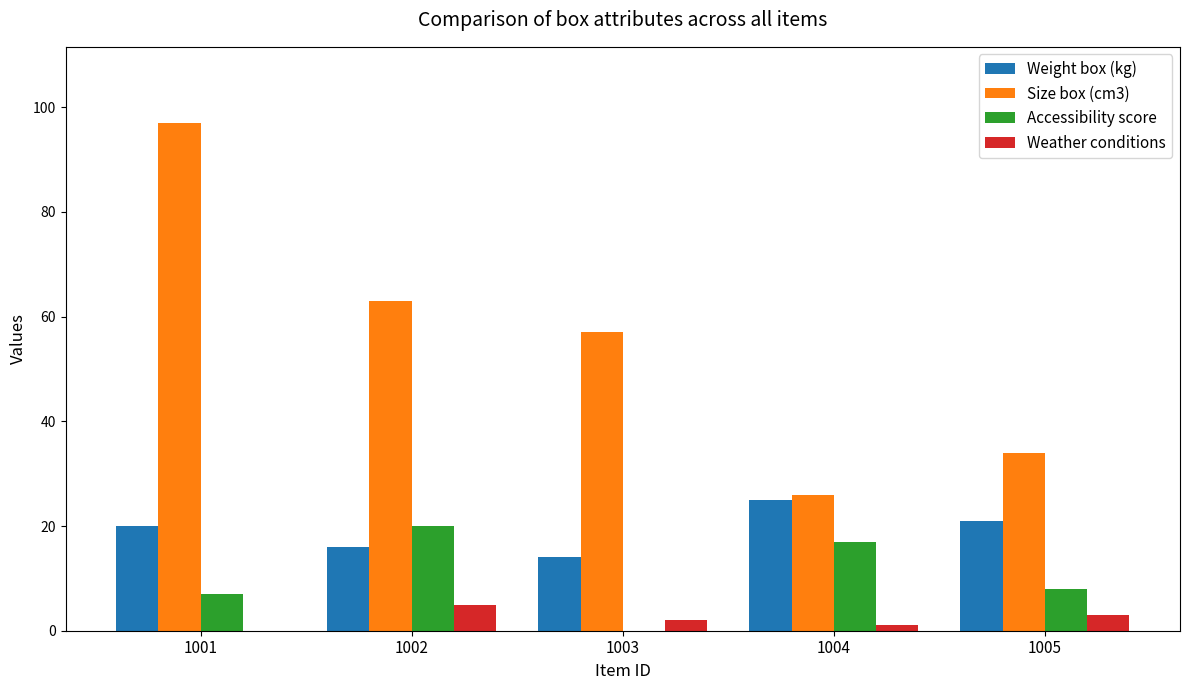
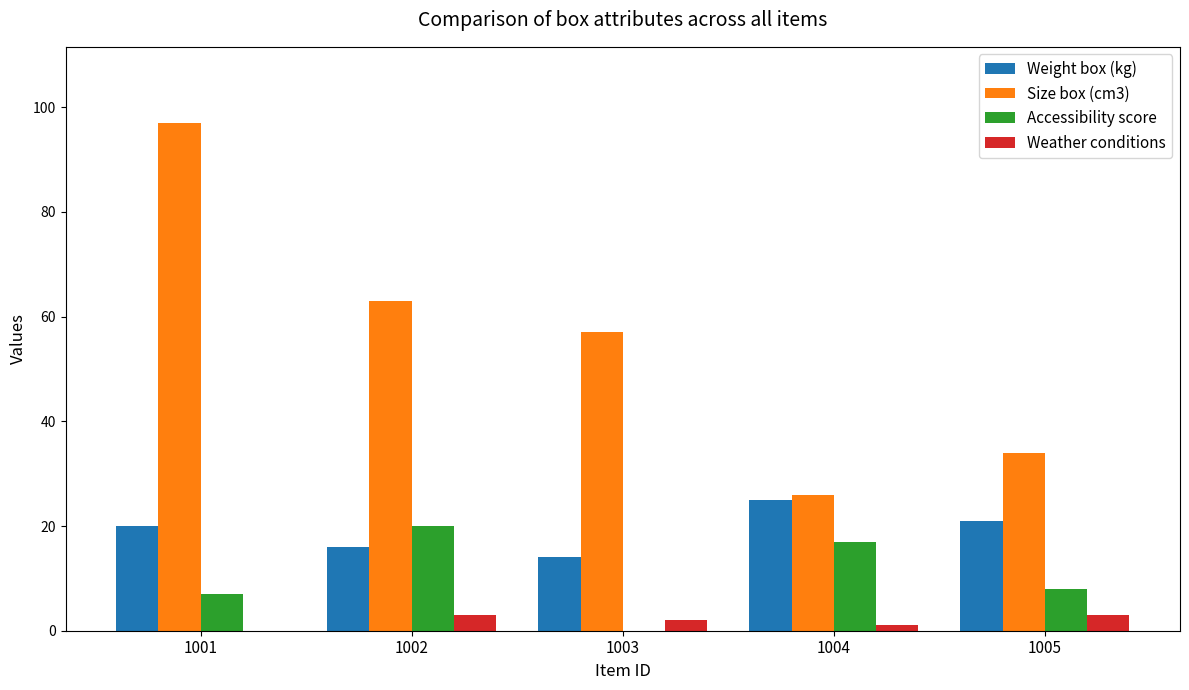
Weather conditions, 1002: 5 -> 3
